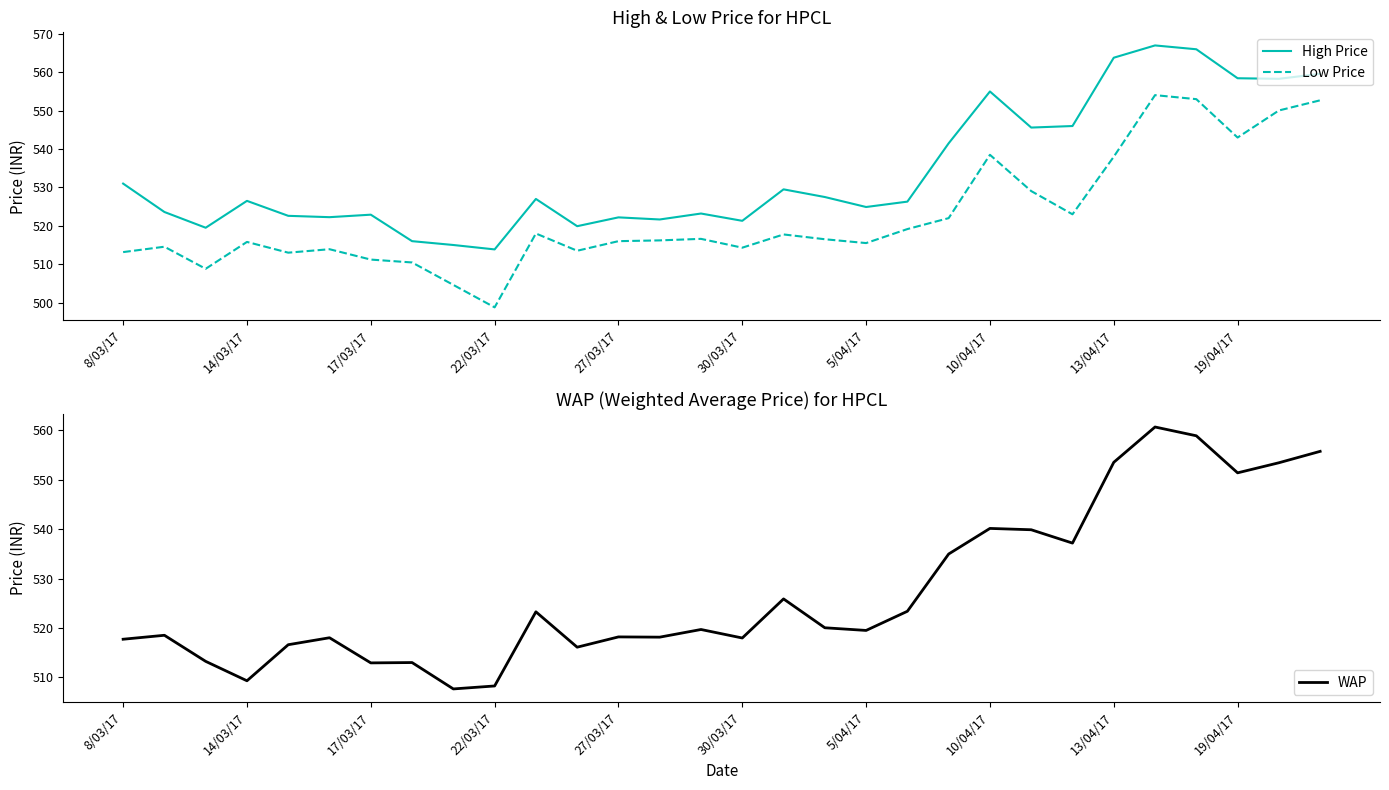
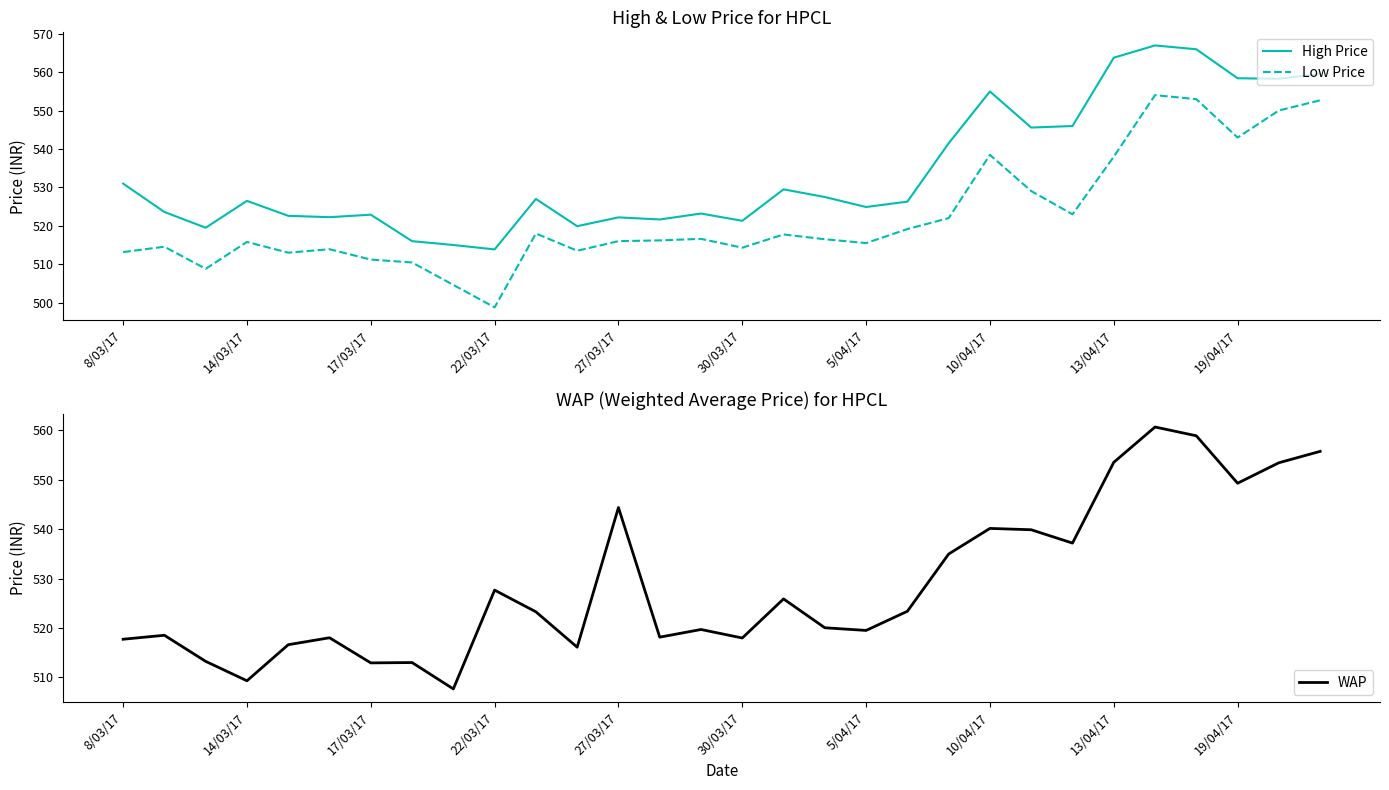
WAP (Weighted Average Price) for HPCL, 22/03/17: 508 -> 528
WAP (Weighted Average Price) for HPCL, 27/03/17: 518 -> 544
WAP (Weighted Average Price) for HPCL, 19/04/17: 551 -> 549
